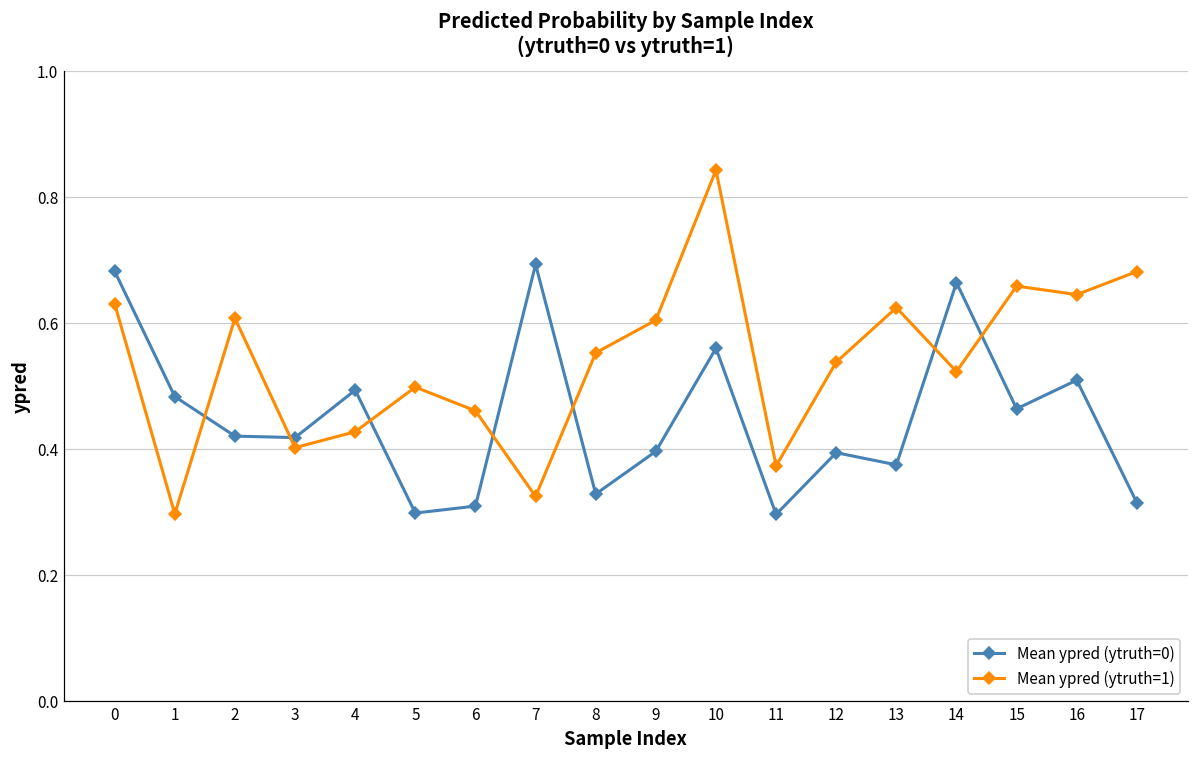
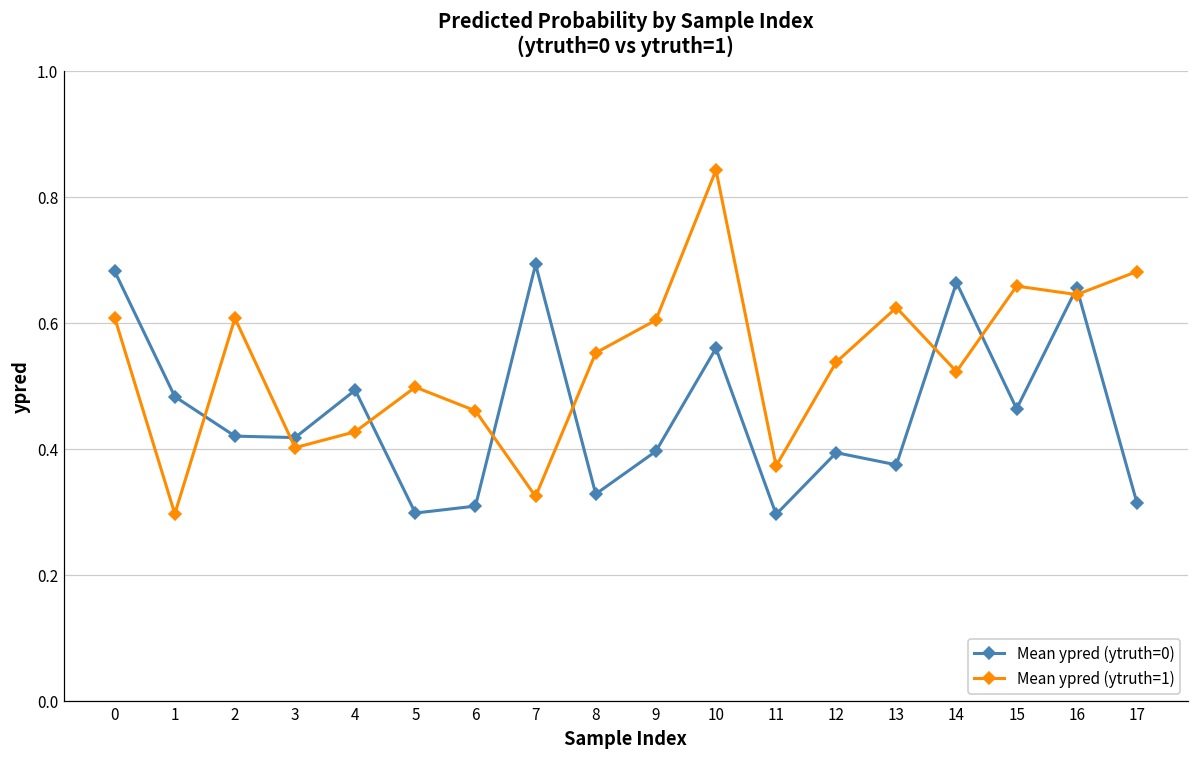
Mean ypred (ytruth=1), 0: 0.63 -> 0.61
Mean ypred (ytruth=0), 16: 0.51 -> 0.66
